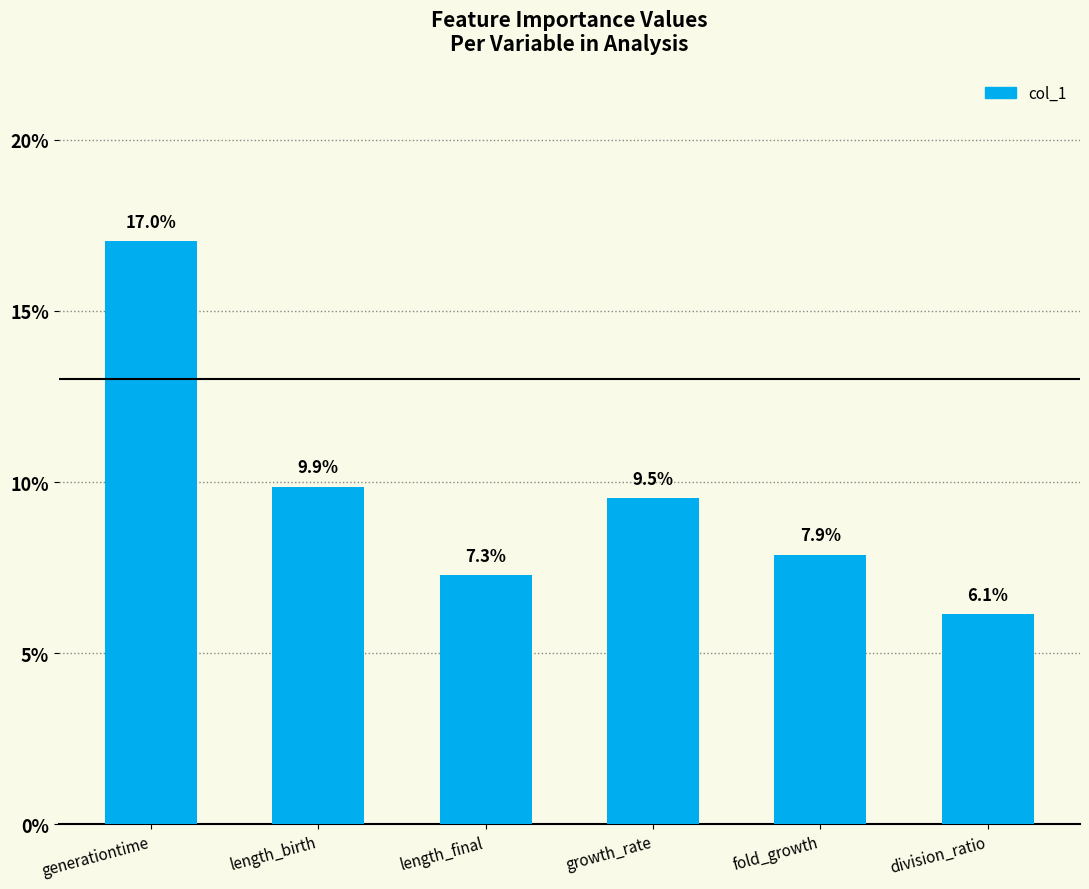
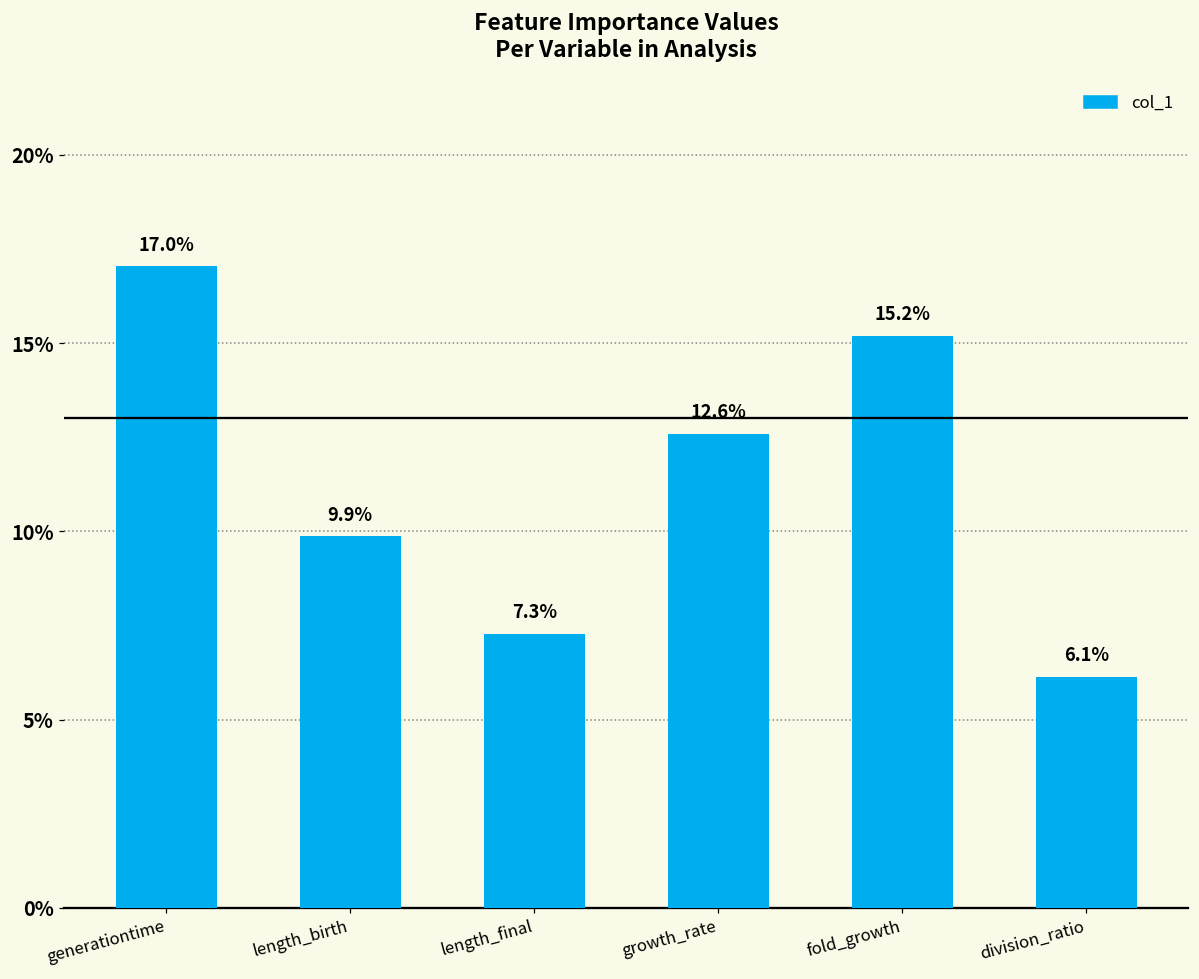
growth_rate: 9.5% -> 12.6%
fold_growth: 7.9% -> 15.2%
